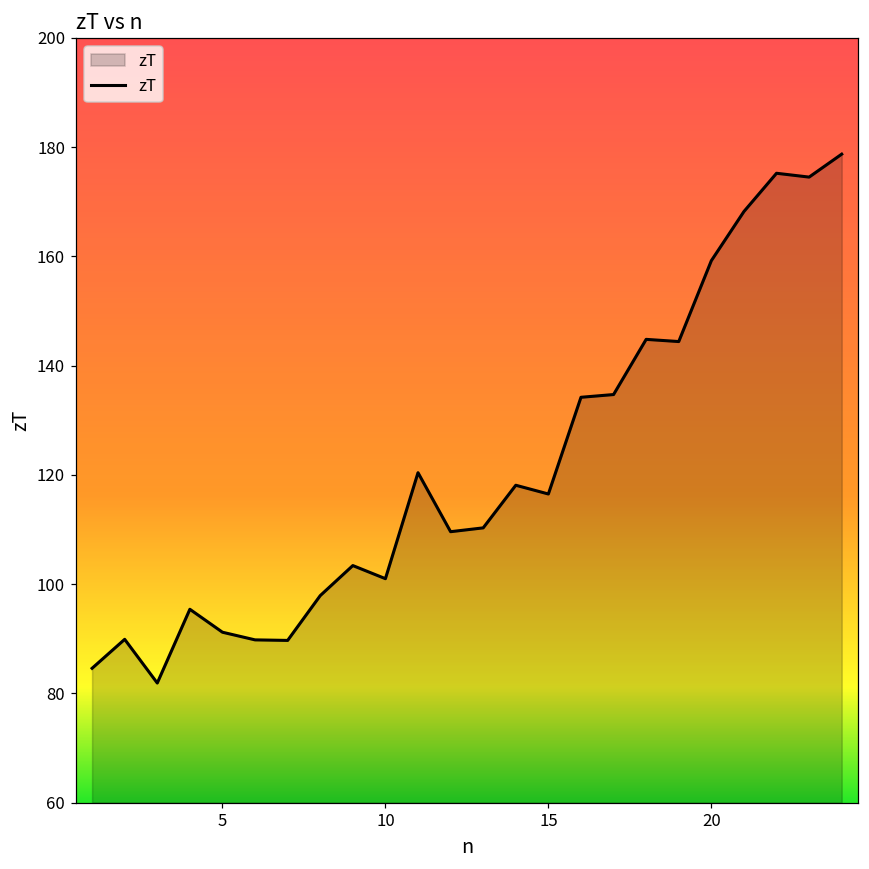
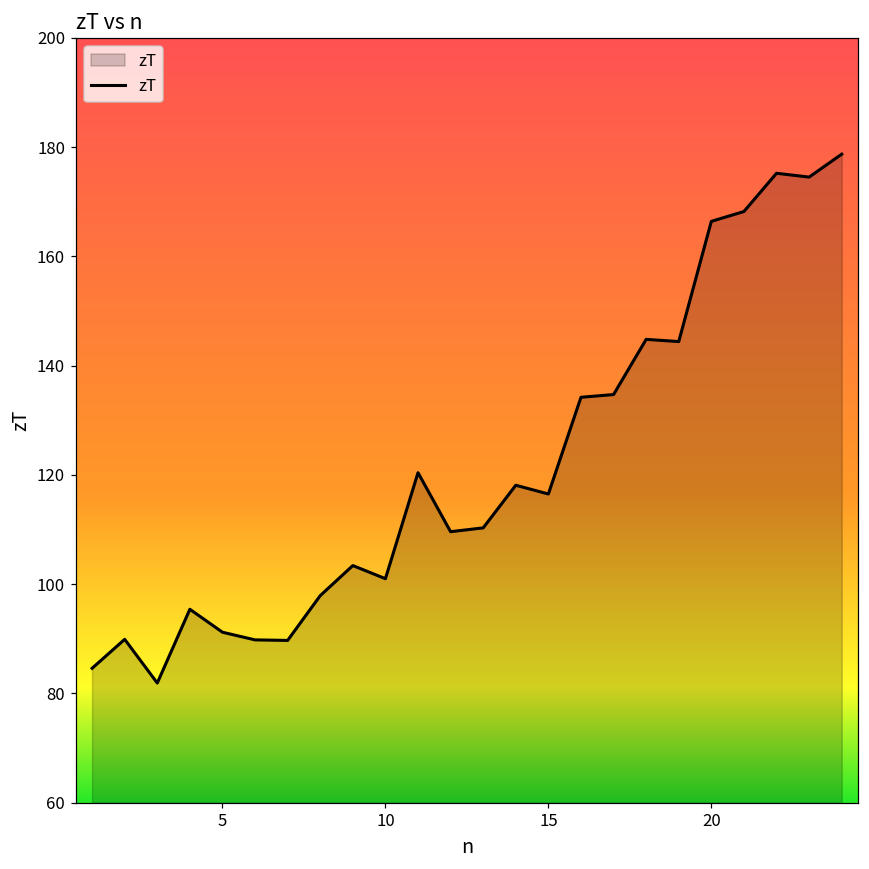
20: 159 -> 166
